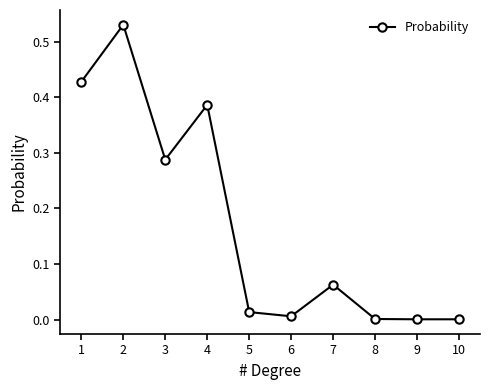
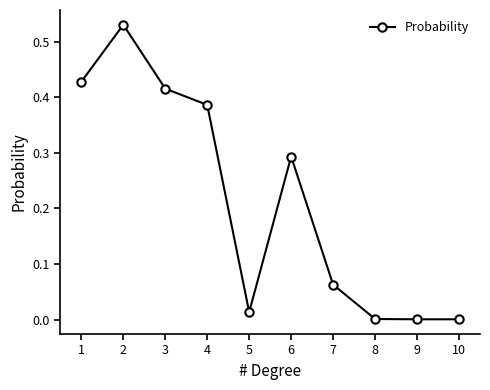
3: 0.29 -> 0.42
6: 0.01 -> 0.29
